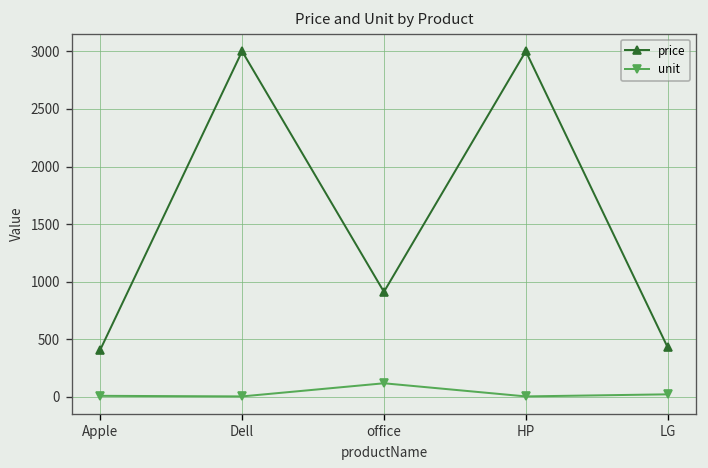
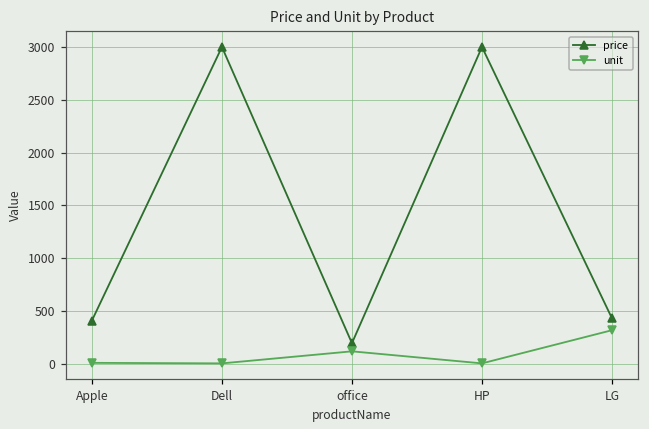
price, office: 900 -> 200
unit, LG: 0 -> 300
